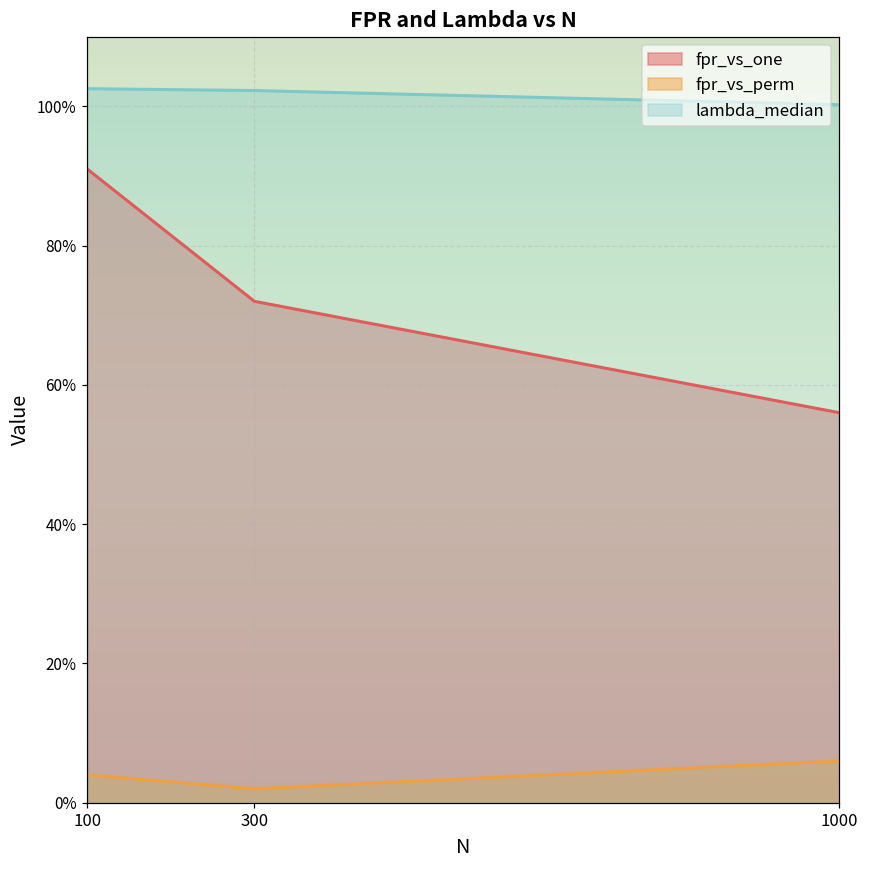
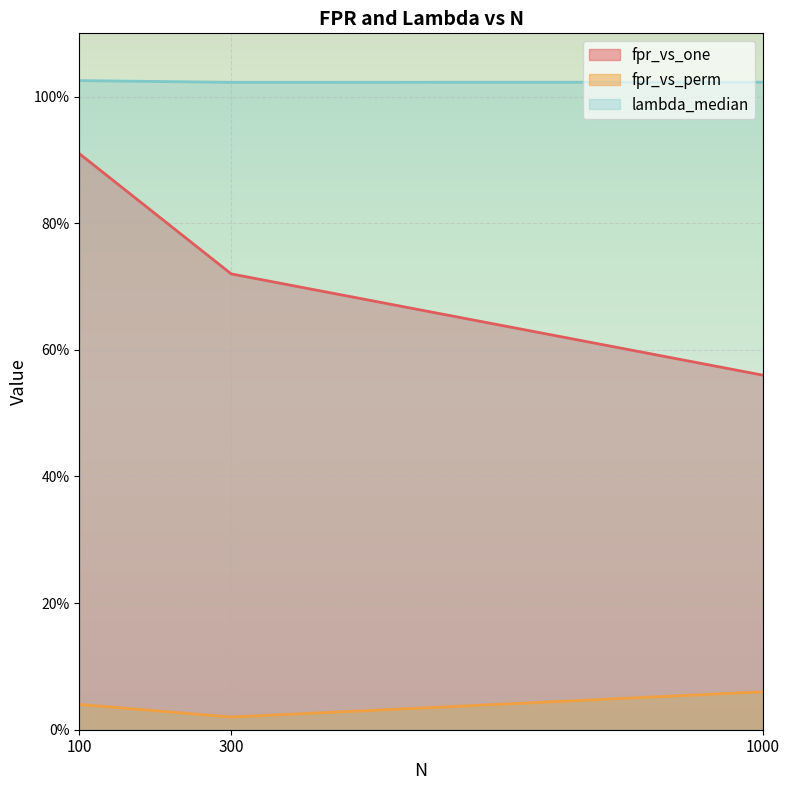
lambda_median, 1000: 100% -> 102%
